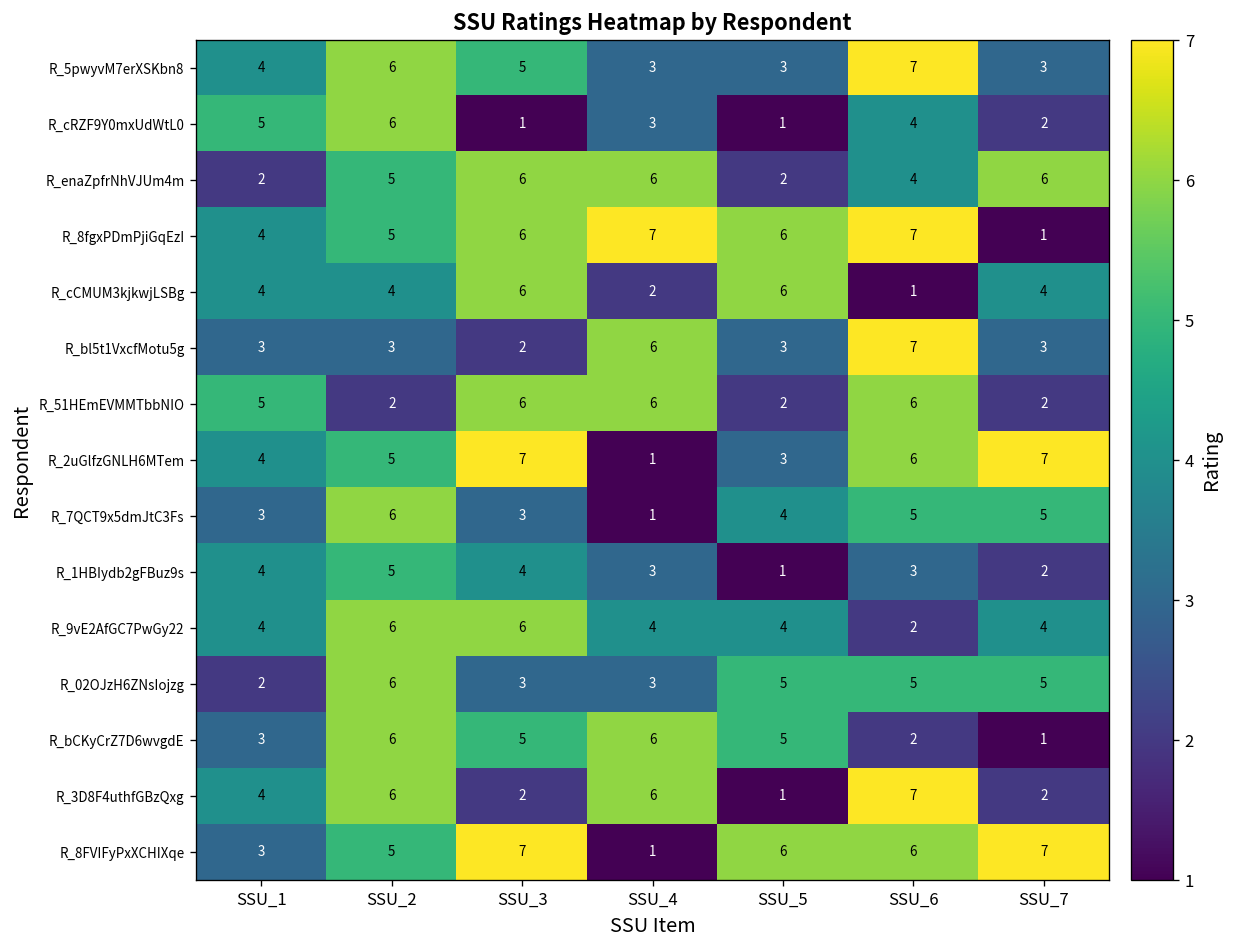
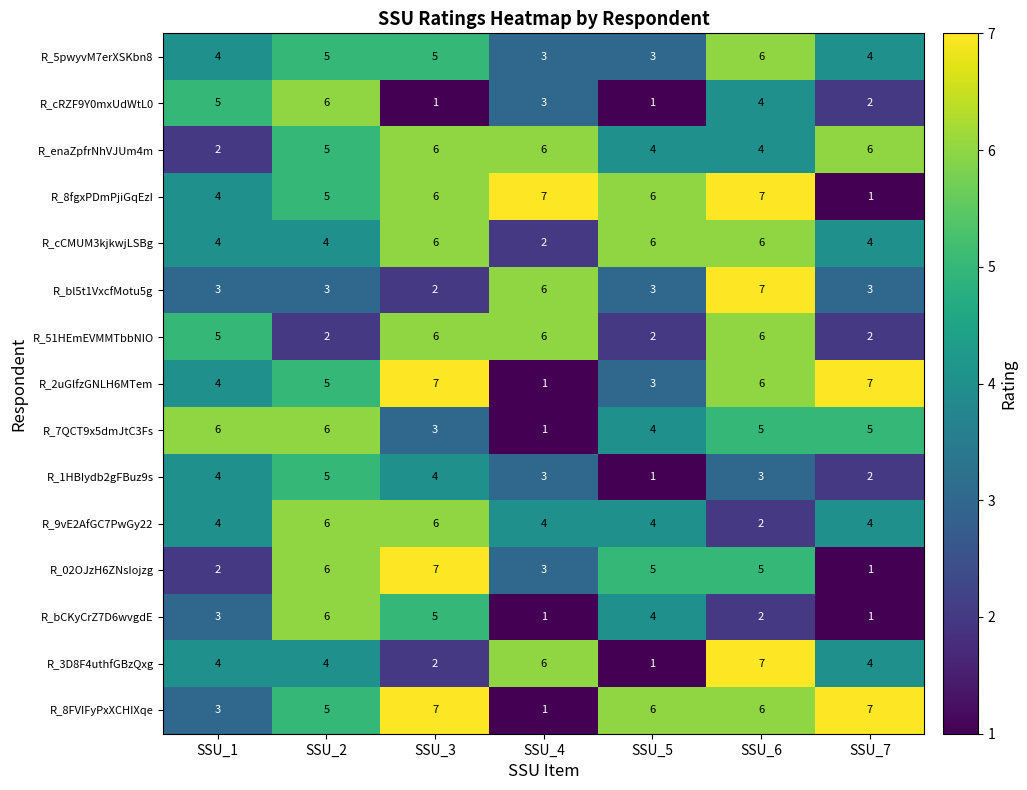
R_5pwyvM7erXSKbn8, SSU_2: 6 -> 5
R_5pwyvM7erXSKbn8, SSU_6: 7 -> 6
R_5pwyvM7erXSKbn8, SSU_7: 3 -> 4
R_enaZpfrNhVJUm4m, SSU_5: 2 -> 4
R_cCMUM3kjkwjLSBg, SSU_6: 1 -> 6
R_7QCT9x5dmJtC3Fs, SSU_1: 3 -> 6
R_02OJzH6ZNsIojzg, SSU_3: 3 -> 7
R_02OJzH6ZNsIojzg, SSU_7: 5 -> 1
R_bCKyCrZ7D6wvgdE, SSU_4: 6 -> 1
R_bCKyCrZ7D6wvgdE, SSU_5: 5 -> 4
R_3D8F4uthfGBzQxg, SSU_2: 6 -> 4
R_3D8F4uthfGBzQxg, SSU_7: 2 -> 4
